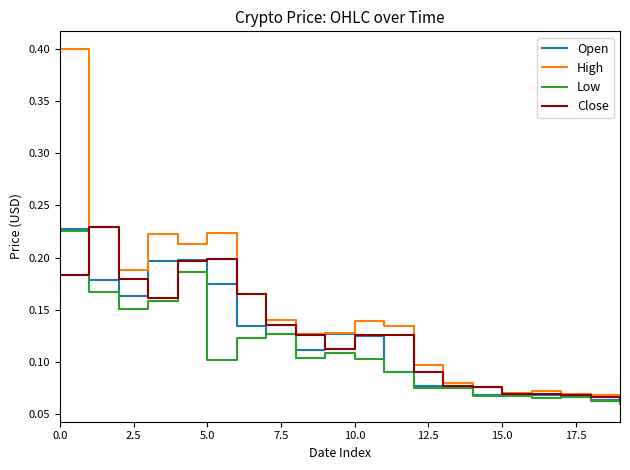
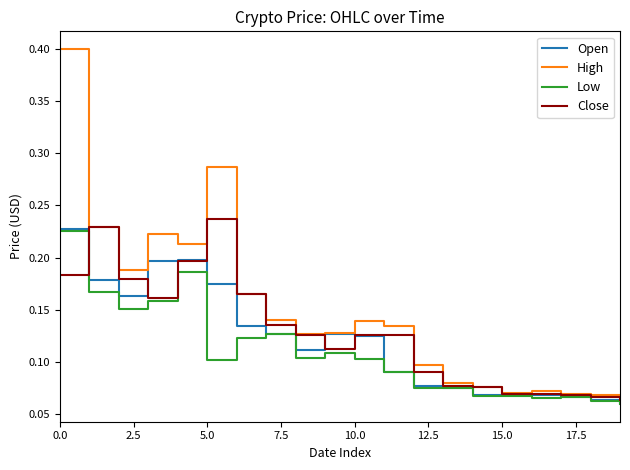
High, 5.0: 0.223 -> 0.287
Close, 5.0: 0.199 -> 0.237
